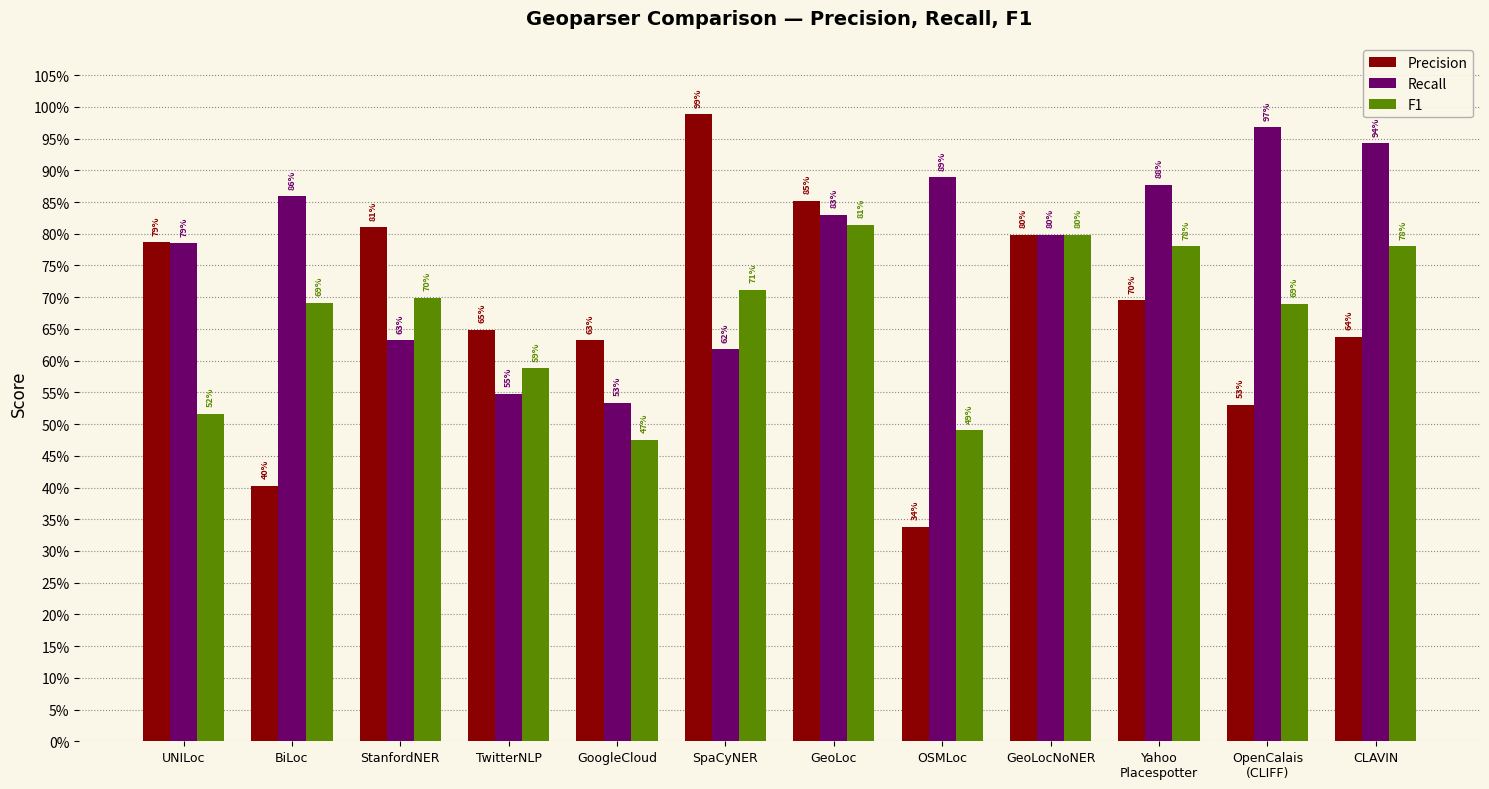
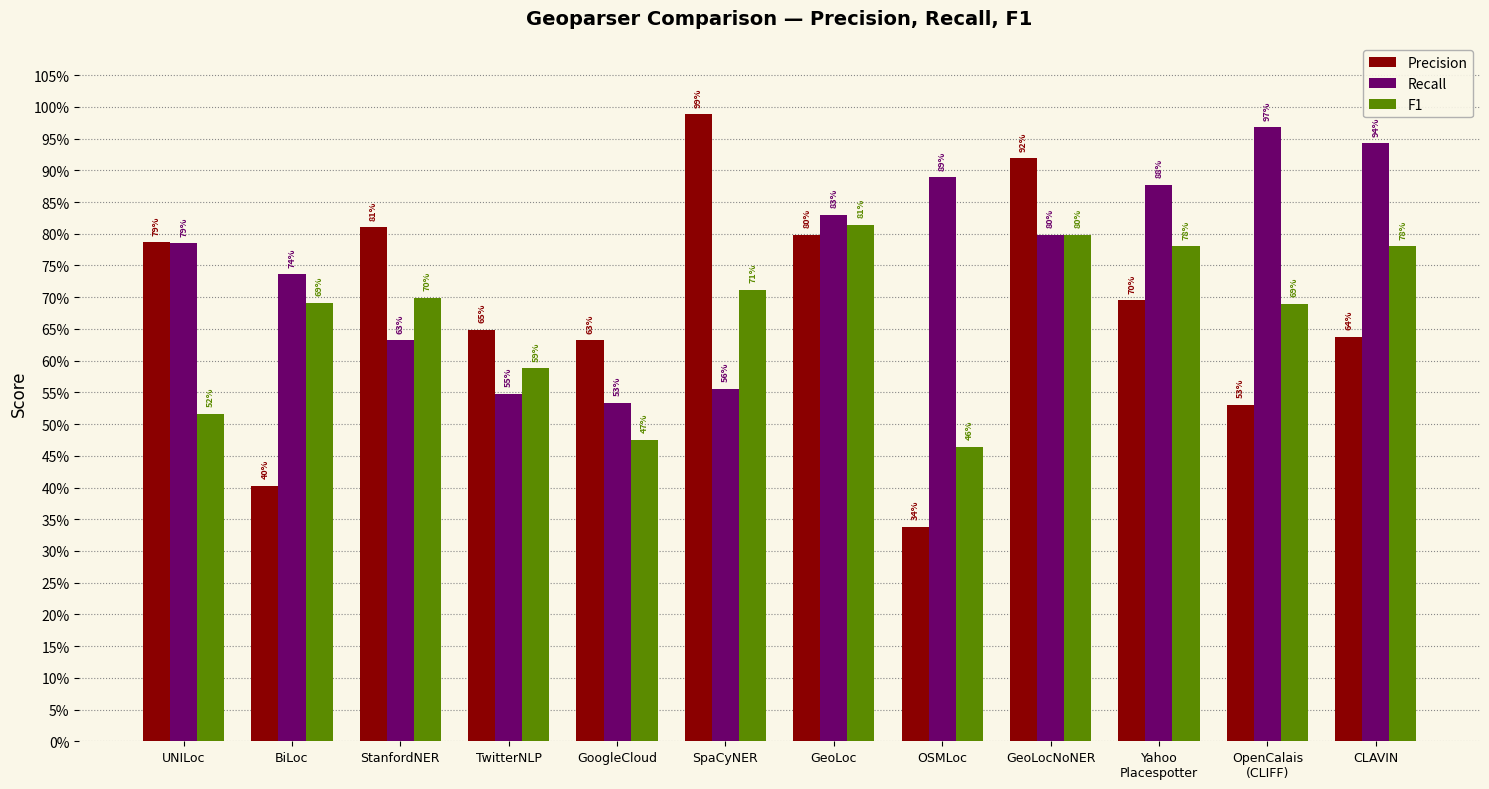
Recall, BiLoc: 86% -> 74%
Recall, SpaCyNER: 62% -> 56%
Precision, GeoLoc: 85% -> 80%
F1, OSMLoc: 49% -> 46%
Precision, GeoLocNoNER: 80% -> 92%
